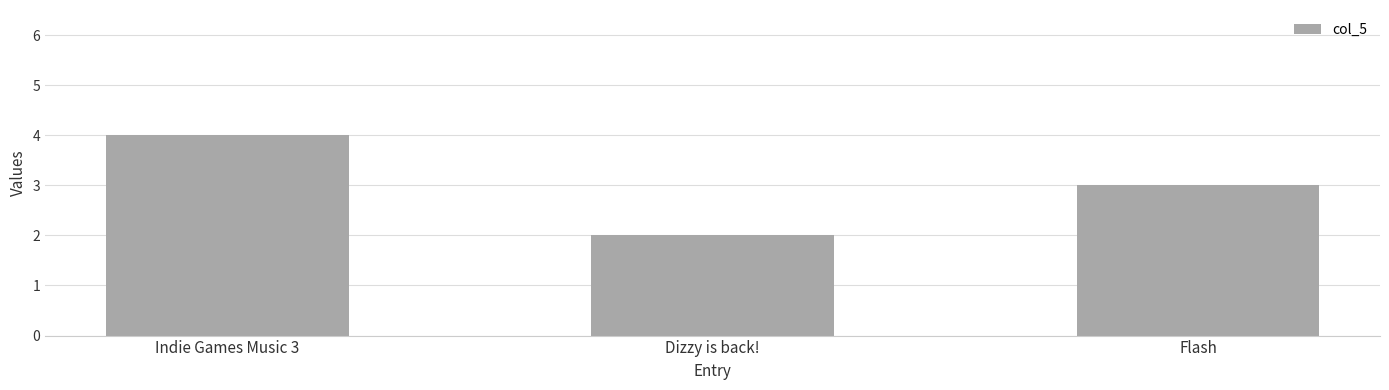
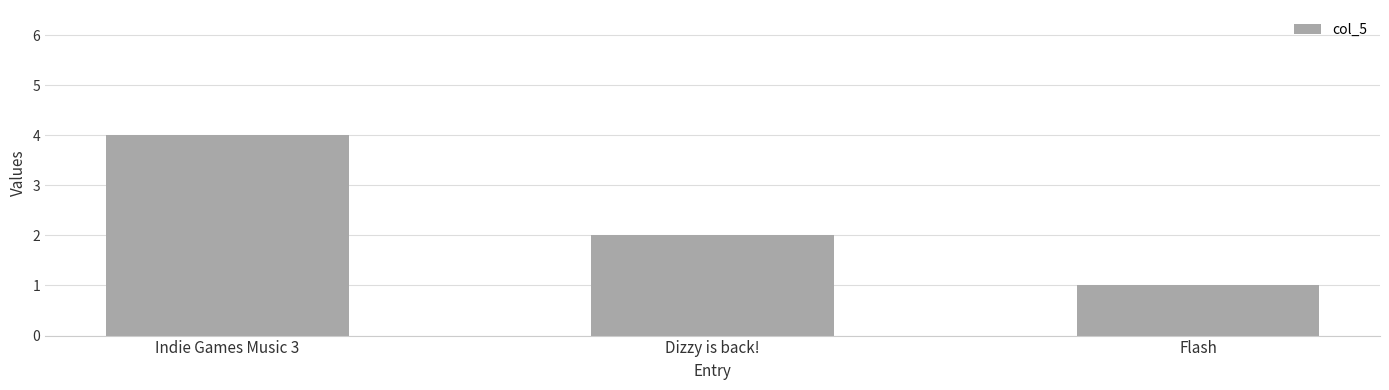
Flash: 3 -> 1
